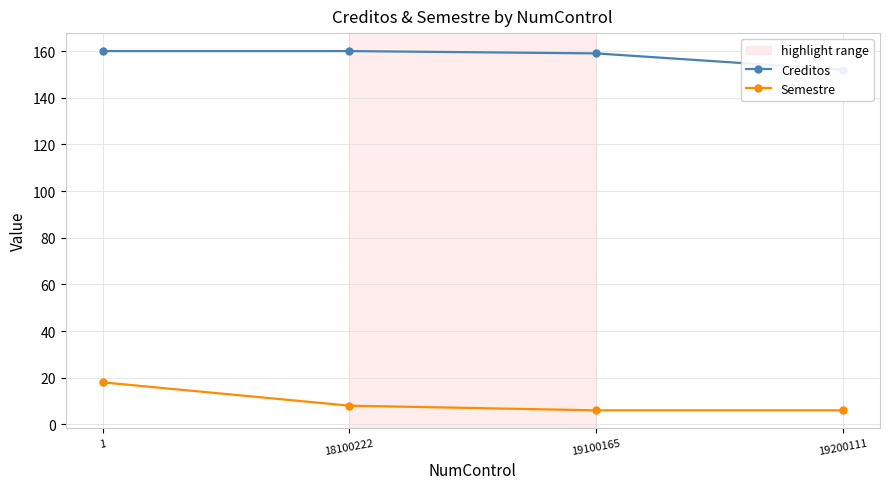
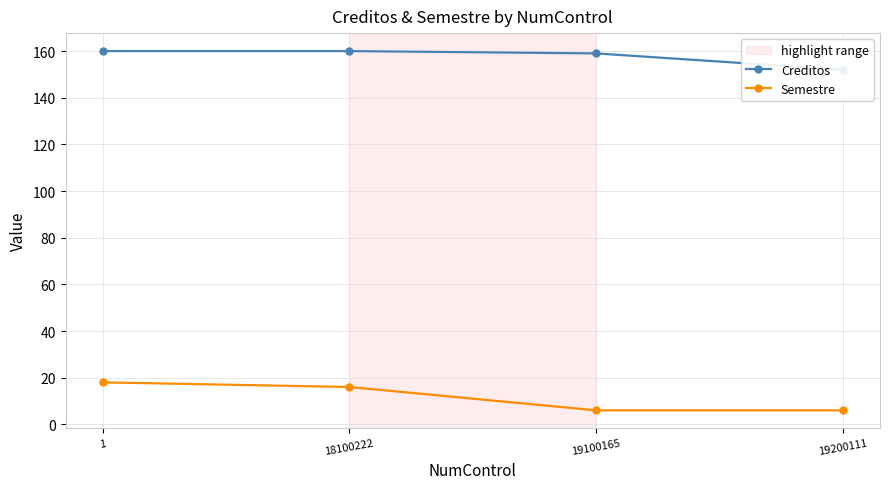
Semestre, 18100222: 8 -> 16
